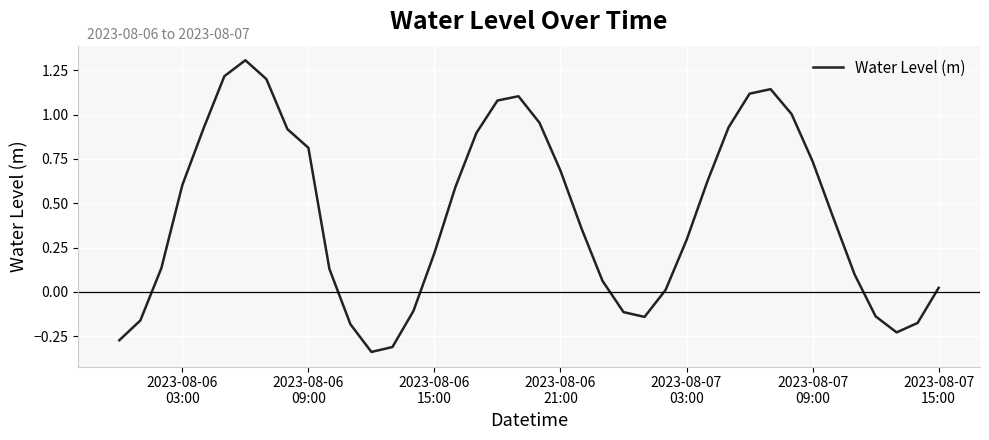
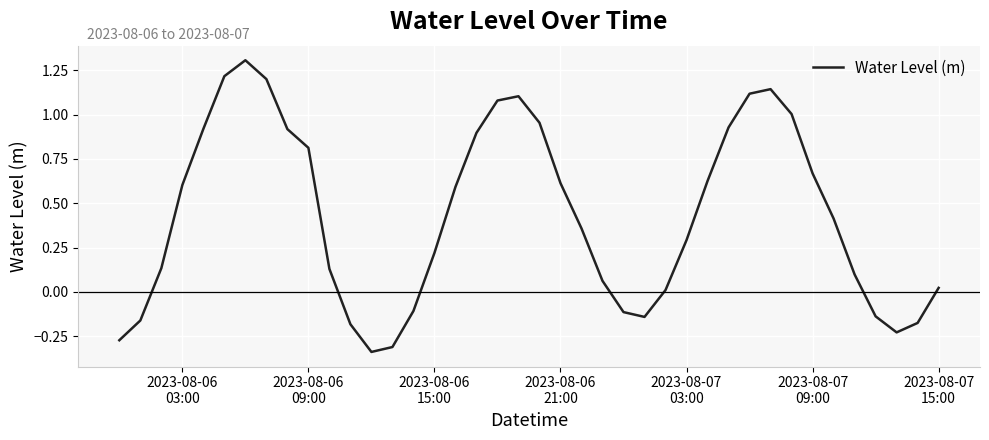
2023-08-06 21:00: 0.68 -> 0.61
2023-08-07 09:00: 0.74 -> 0.67
